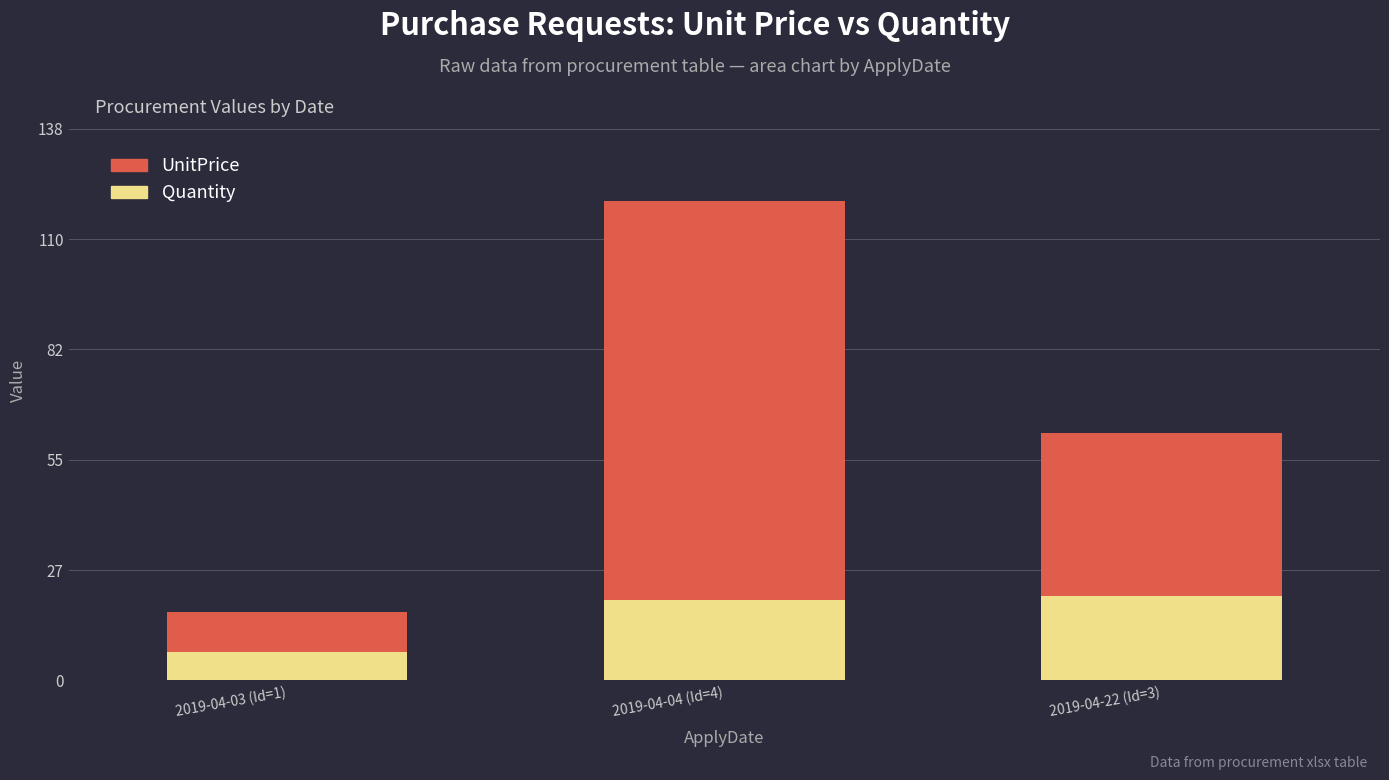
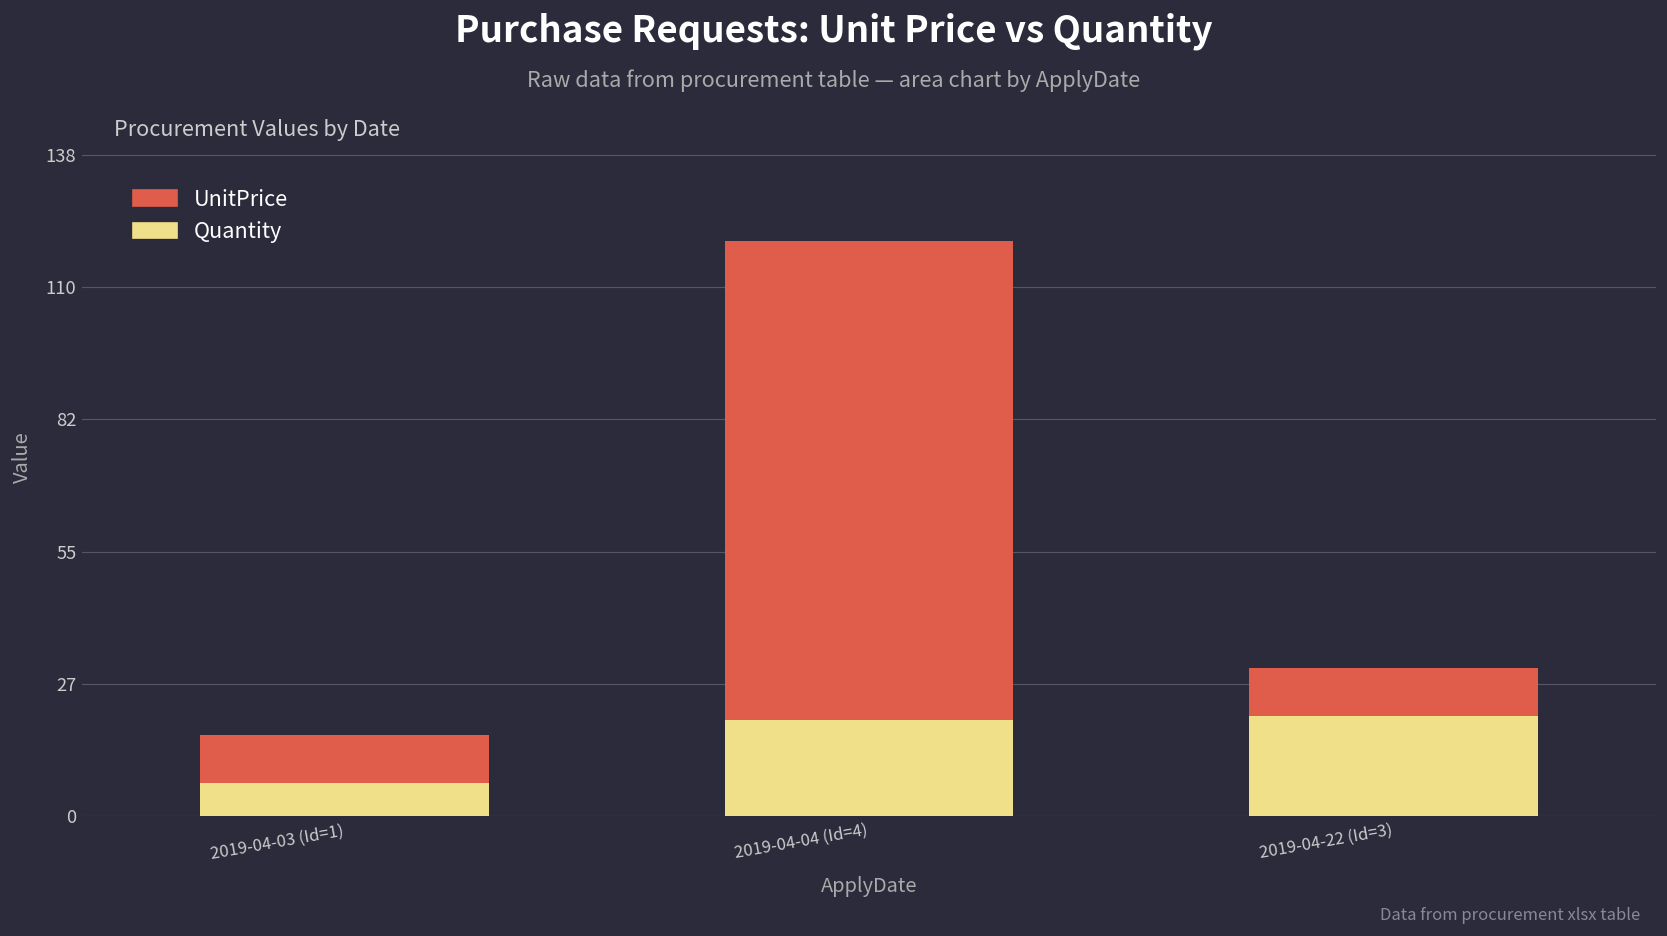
UnitPrice, 2019-04-22 (Id=3): 41 -> 10
